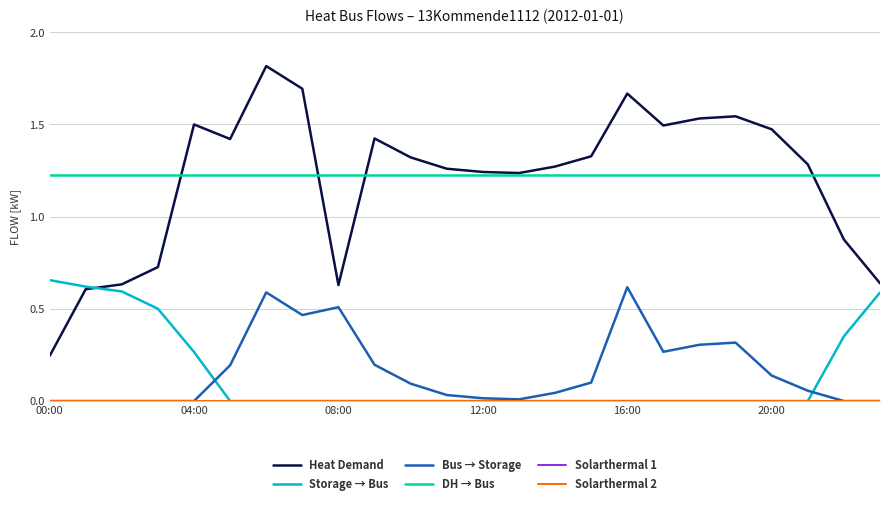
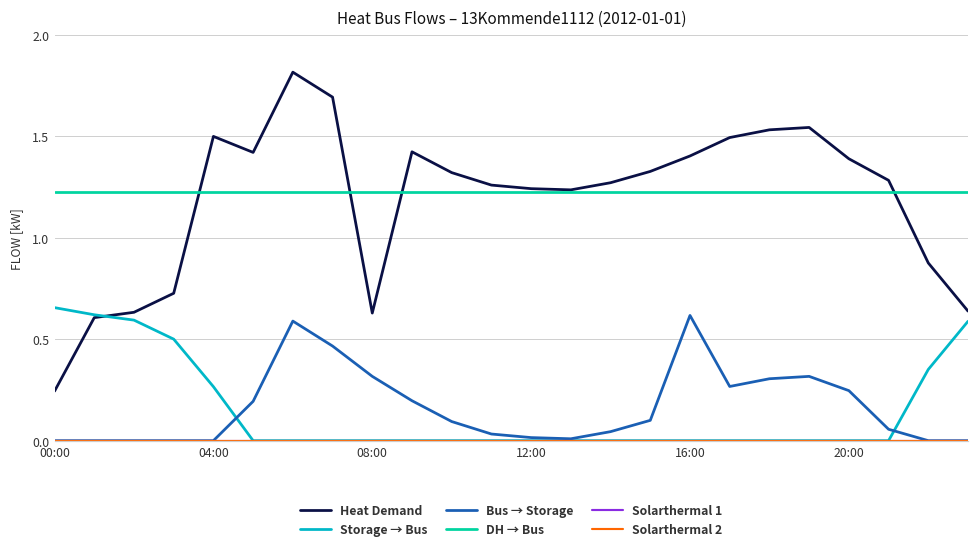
Bus → Storage, 08:00: 0.51 -> 0.32
Heat Demand, 16:00: 1.67 -> 1.40
Heat Demand, 20:00: 1.47 -> 1.39
Bus → Storage, 20:00: 0.14 -> 0.25
